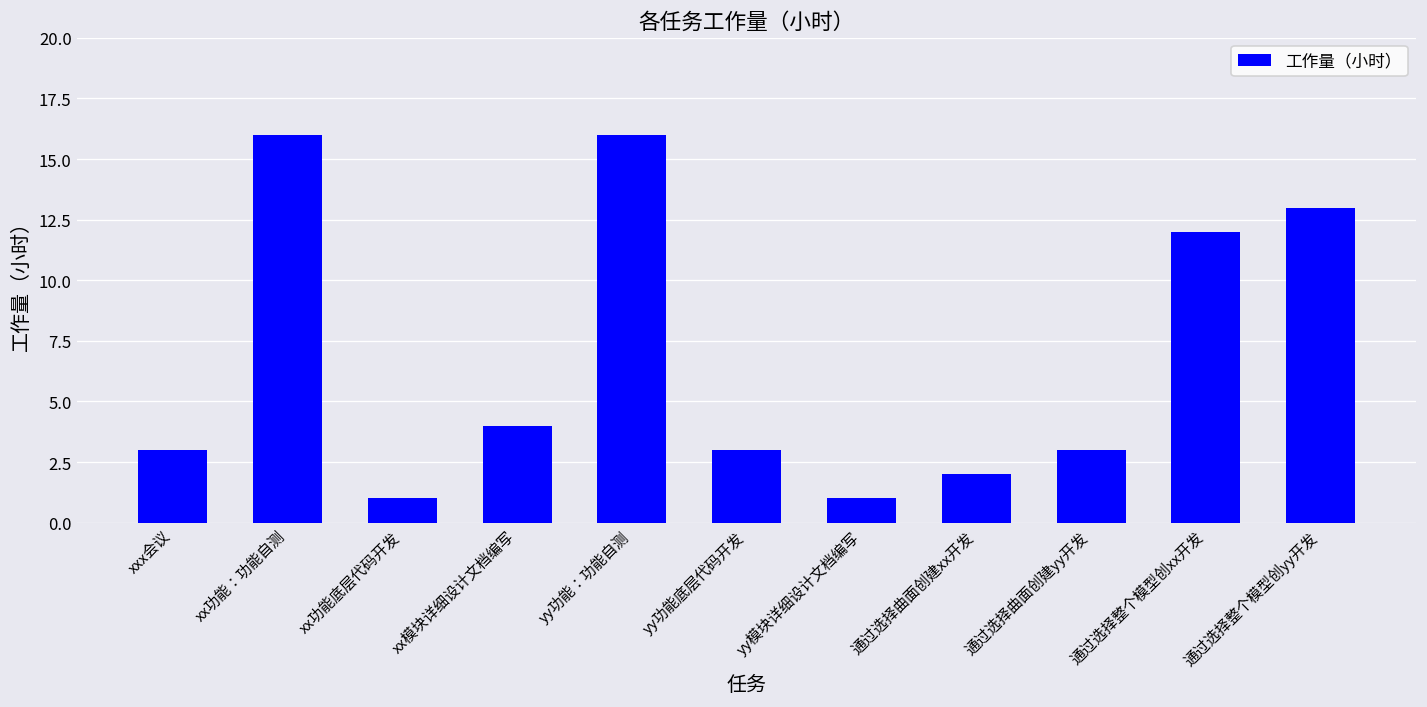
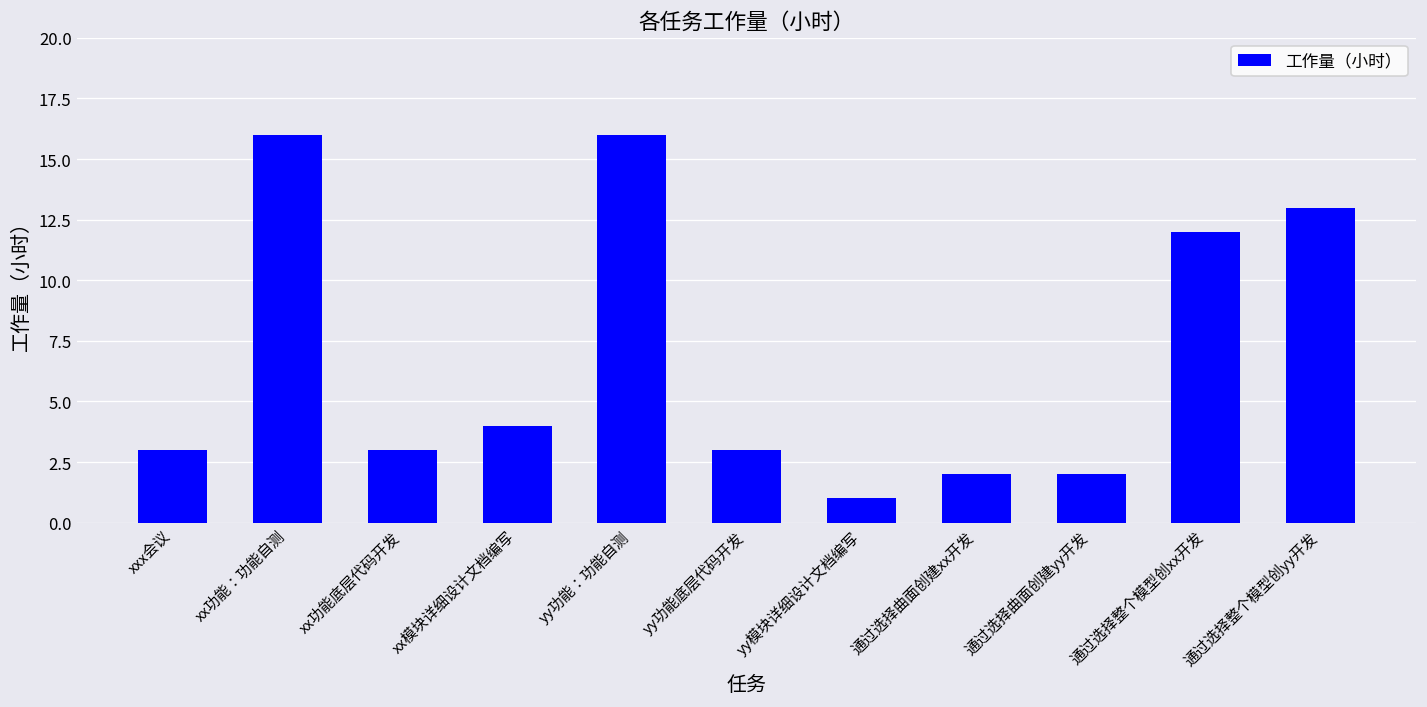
xx功能底层代码开发: 1 -> 3
通过选择曲面创建yy开发: 3 -> 2
